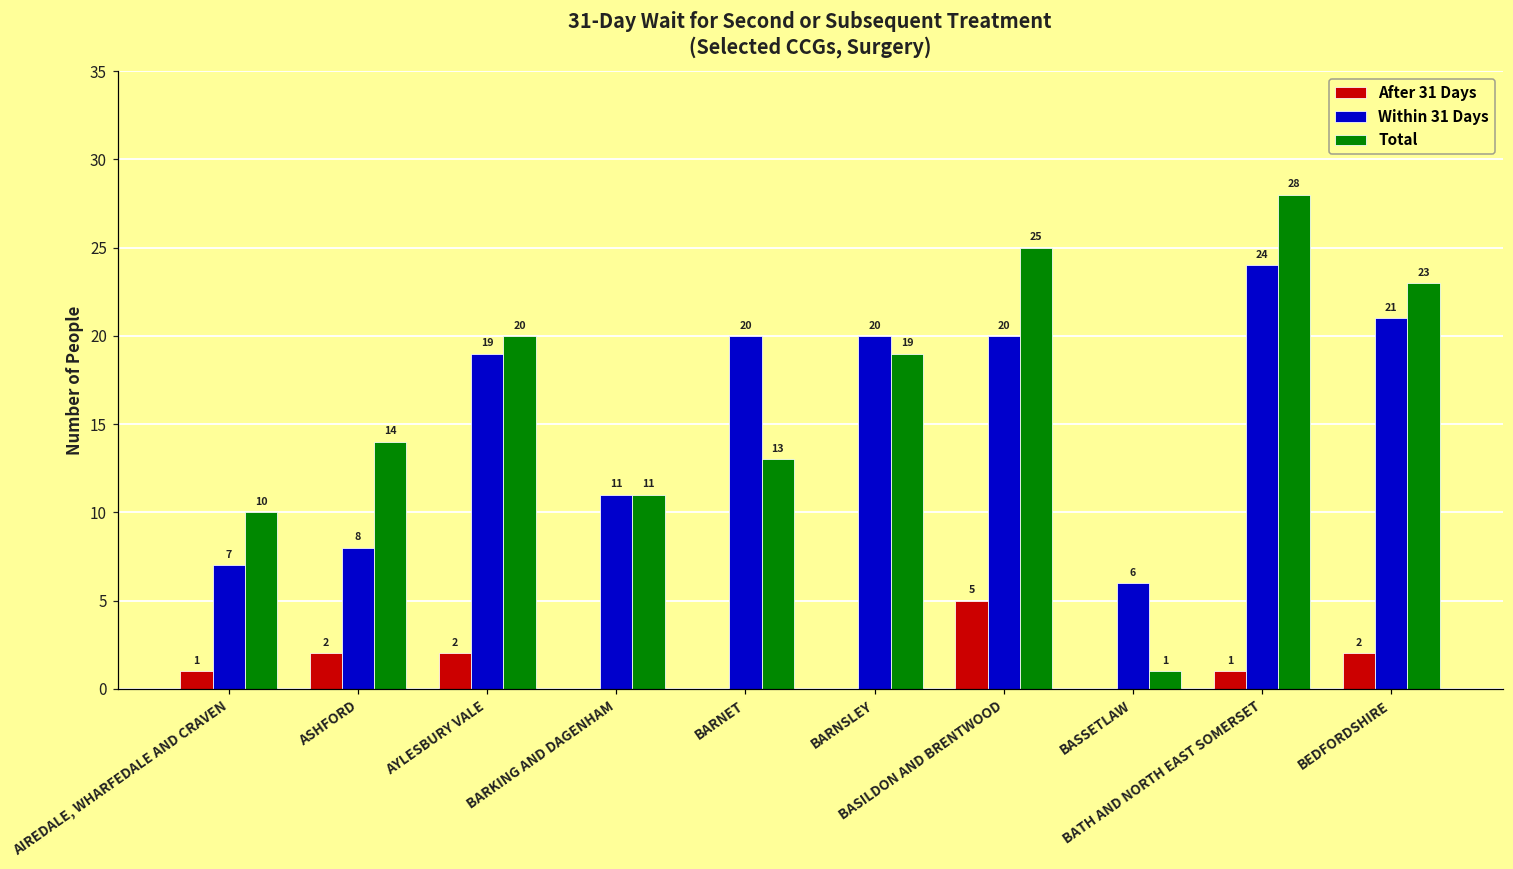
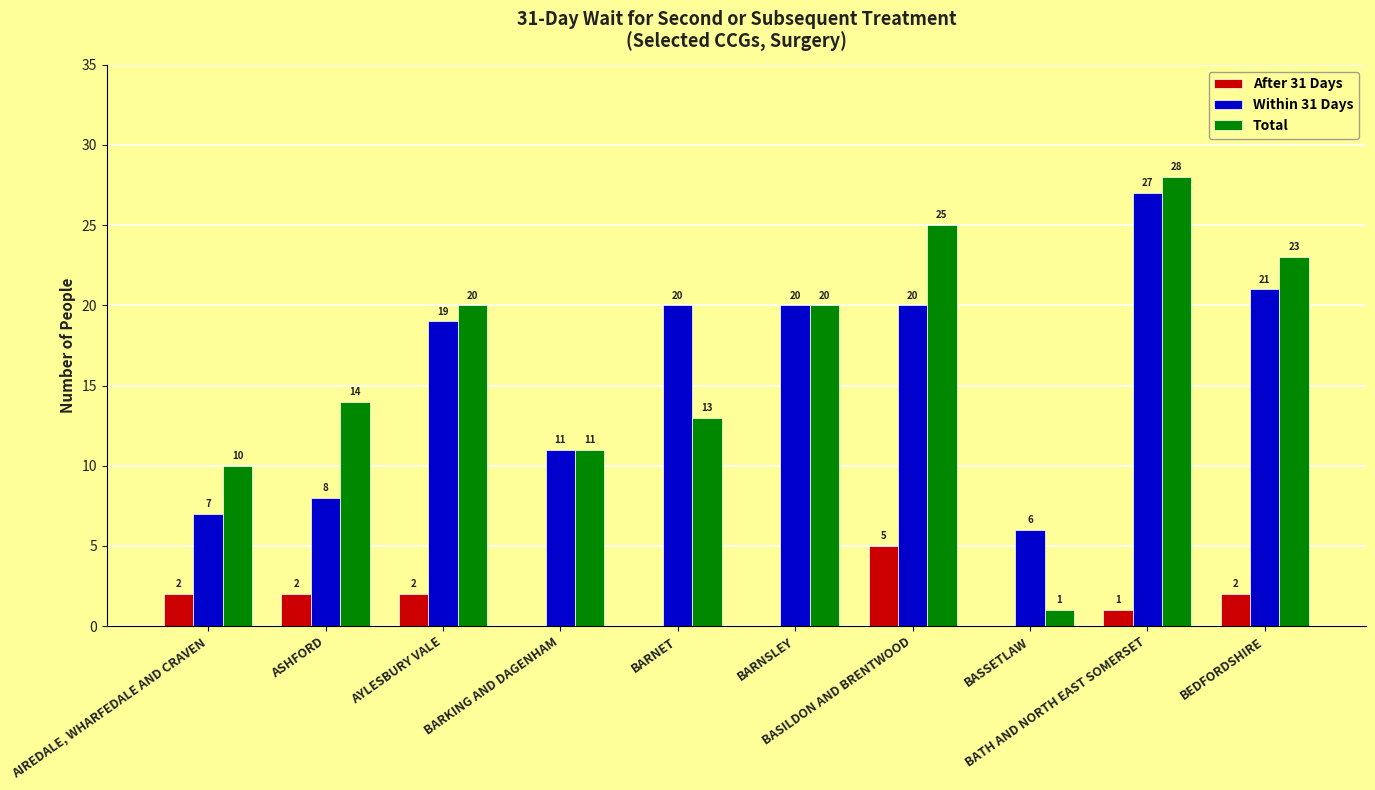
After 31 Days, AIREDALE, WHARFEDALE AND CRAVEN: 1 -> 2
Total, BARNSLEY: 19 -> 20
Within 31 Days, BATH AND NORTH EAST SOMERSET: 24 -> 27
